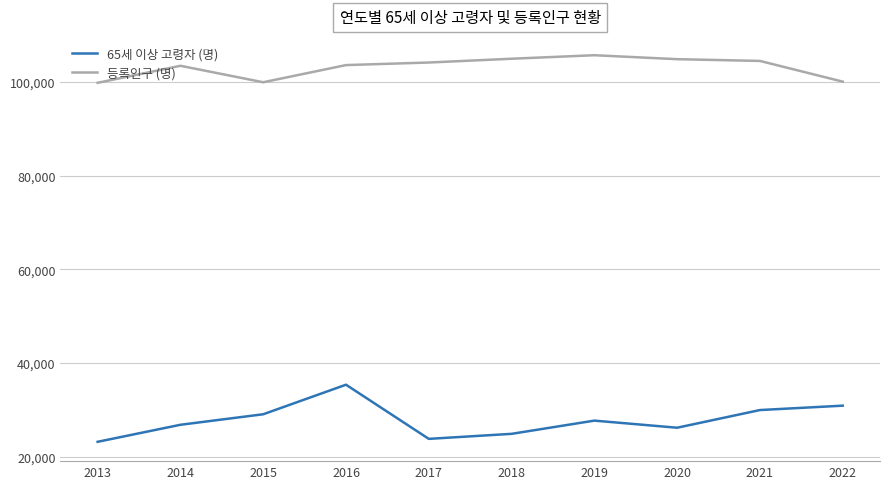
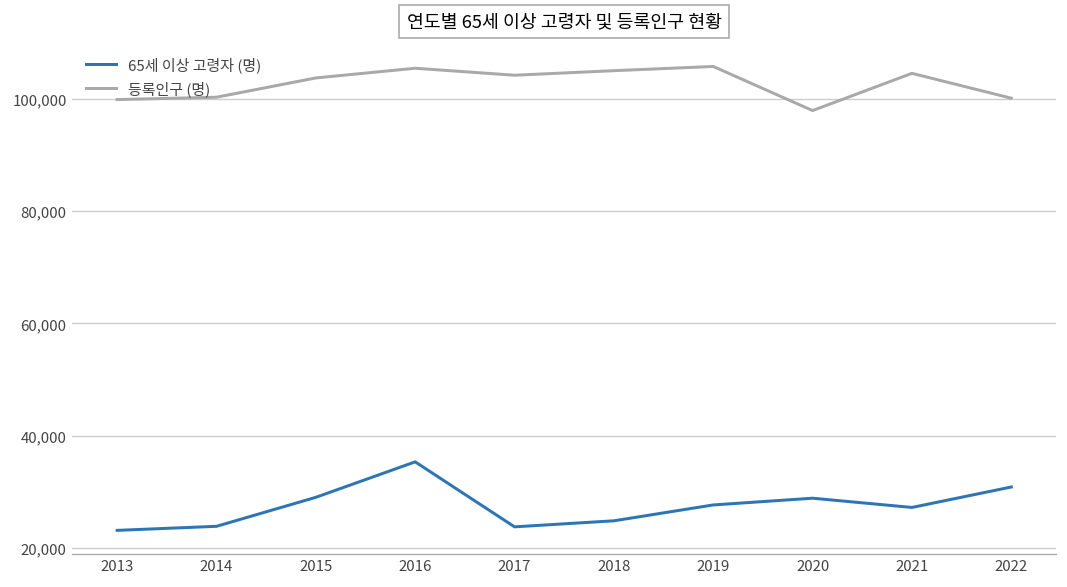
65세 이상 고령자 (명), 2014: 27,000 -> 24,000
등록인구 (명), 2014: 103,000 -> 100,000
등록인구 (명), 2015: 100,000 -> 104,000
등록인구 (명), 2016: 104,000 -> 105,000
65세 이상 고령자 (명), 2020: 26,000 -> 29,000
등록인구 (명), 2020: 105,000 -> 98,000
65세 이상 고령자 (명), 2021: 30,000 -> 27,000
